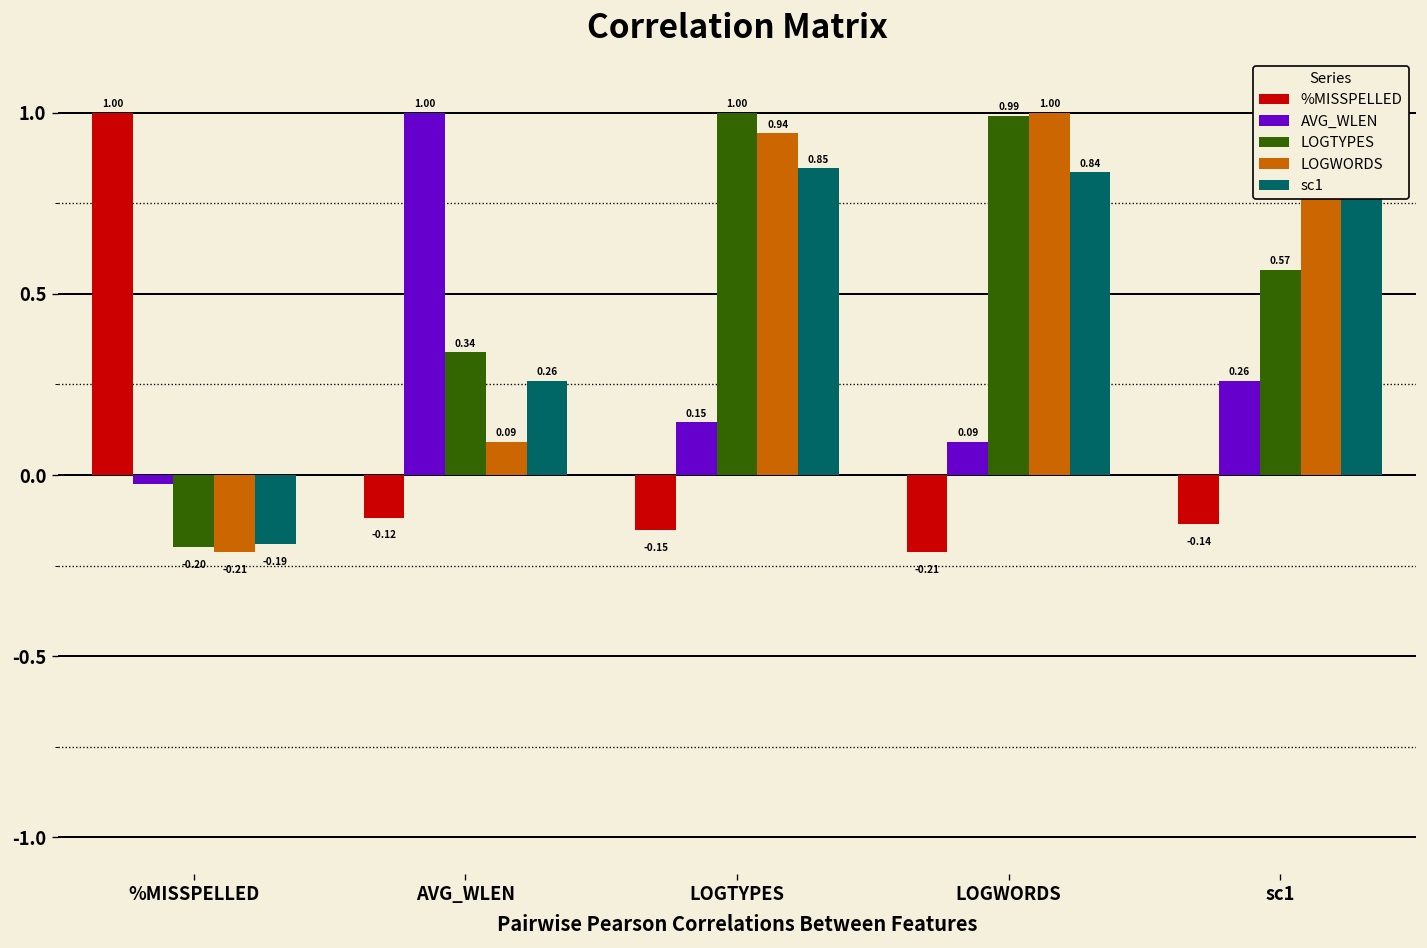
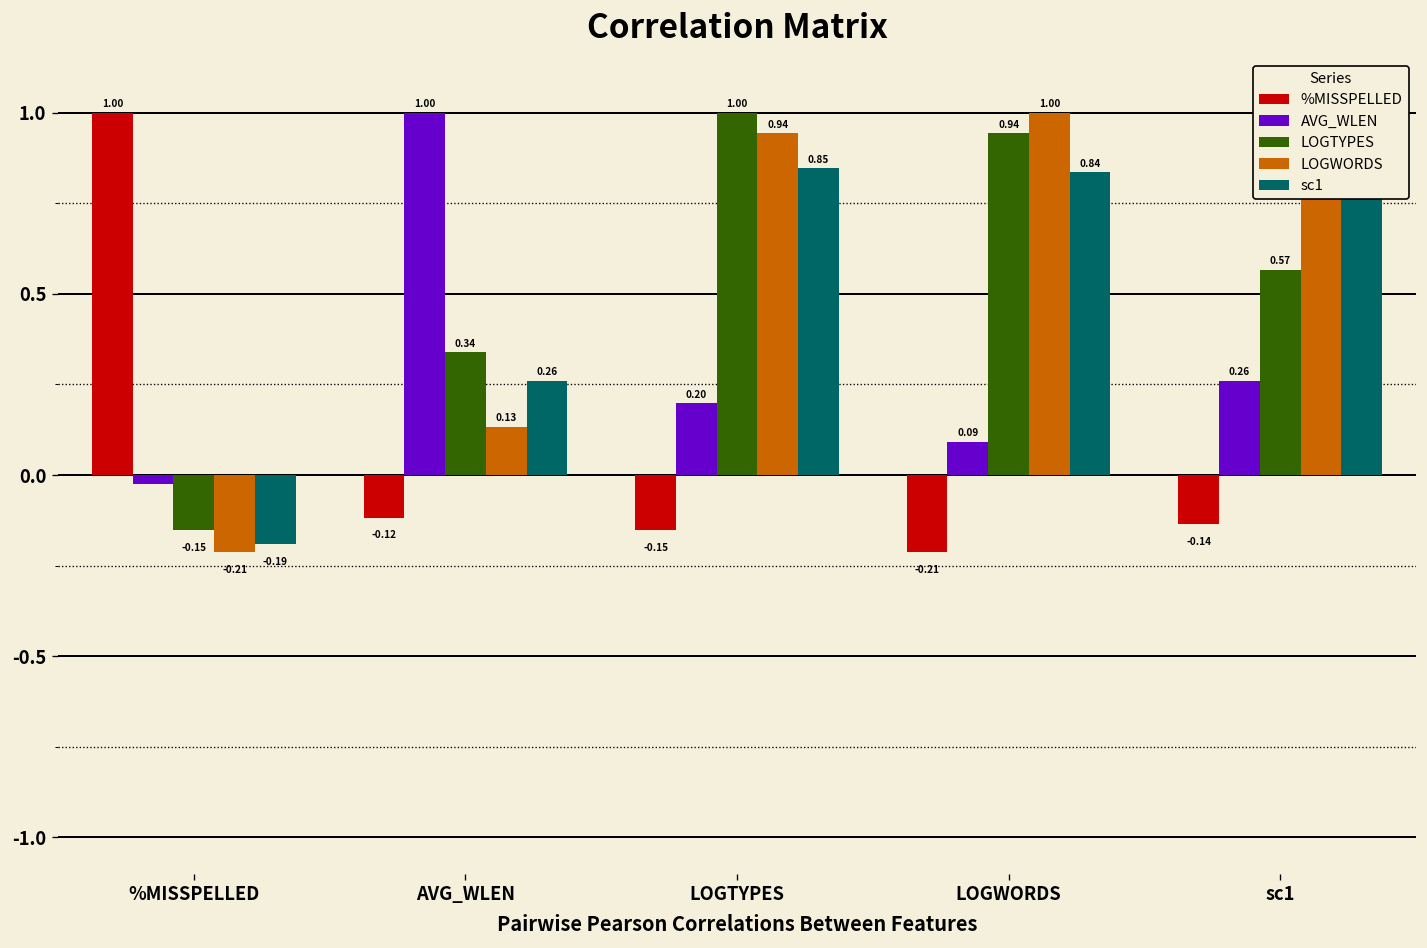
LOGTYPES, %MISSPELLED: -0.20 -> -0.15
LOGWORDS, AVG_WLEN: 0.09 -> 0.13
AVG_WLEN, LOGTYPES: 0.15 -> 0.20
LOGTYPES, LOGWORDS: 0.99 -> 0.94
